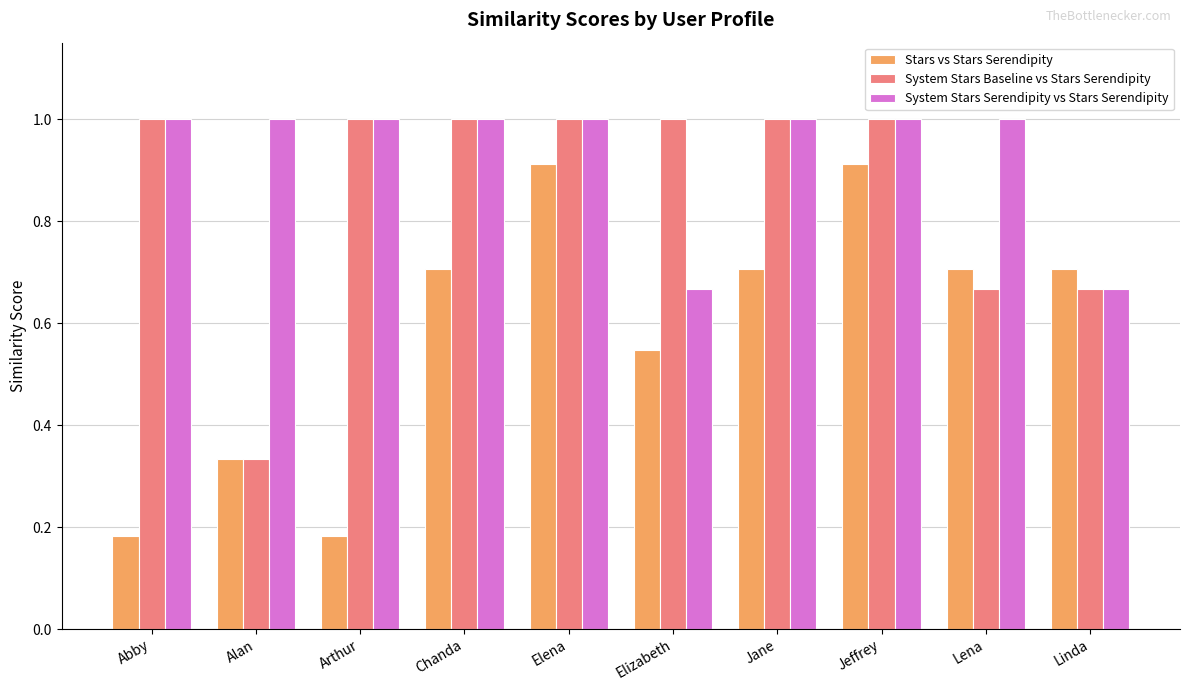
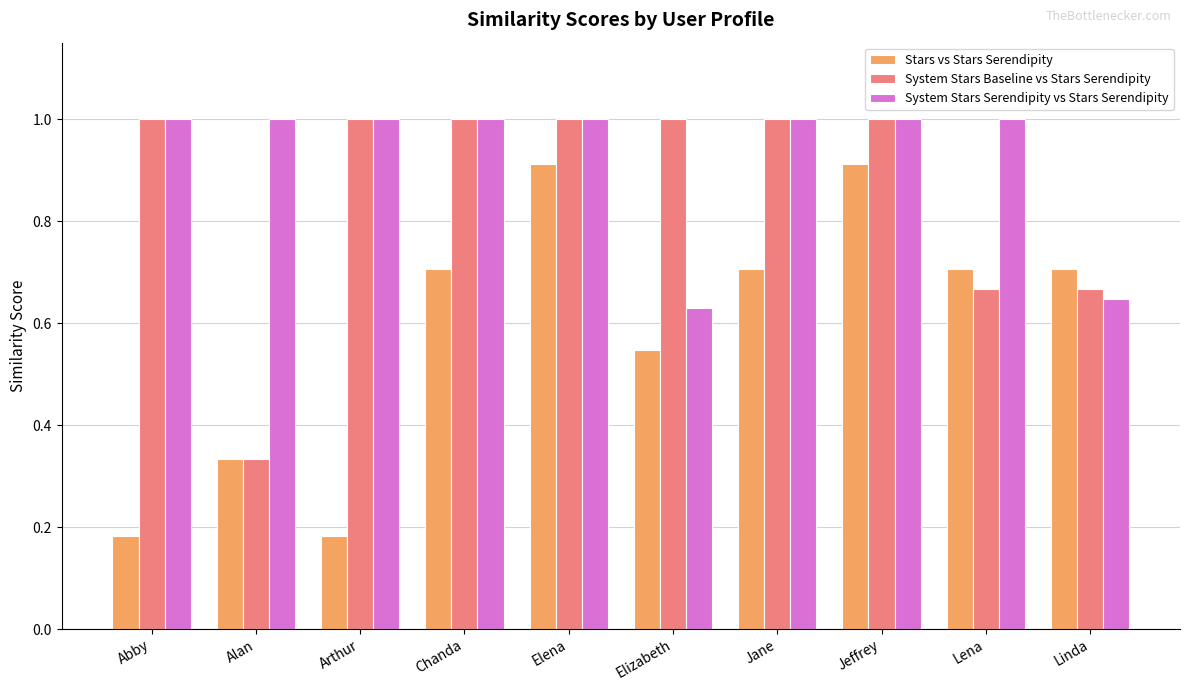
System Stars Serendipity vs Stars Serendipity, Elizabeth: 0.67 -> 0.63
System Stars Serendipity vs Stars Serendipity, Linda: 0.67 -> 0.65
